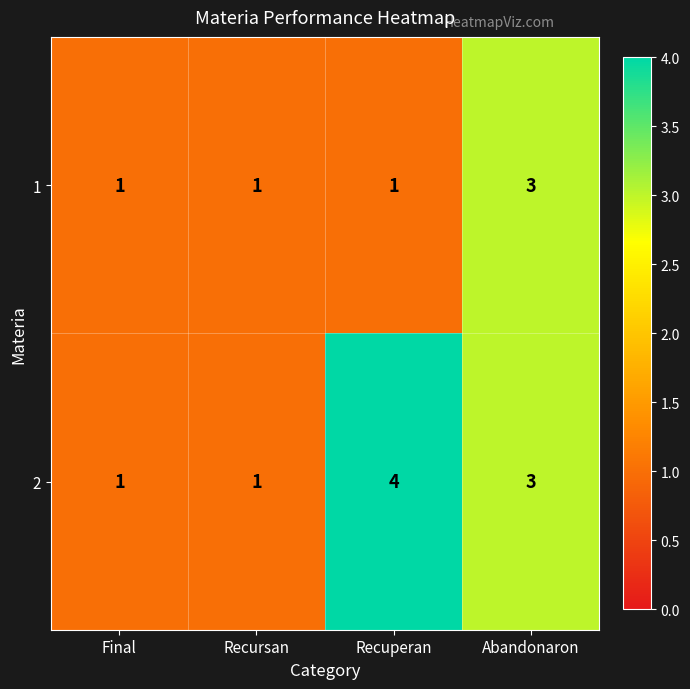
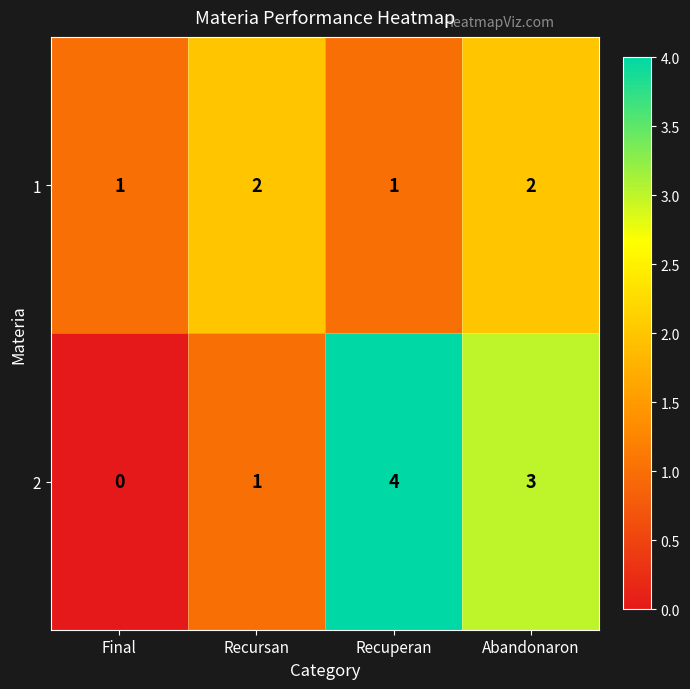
1, Recursan: 1 -> 2
1, Abandonaron: 3 -> 2
2, Final: 1 -> 0
